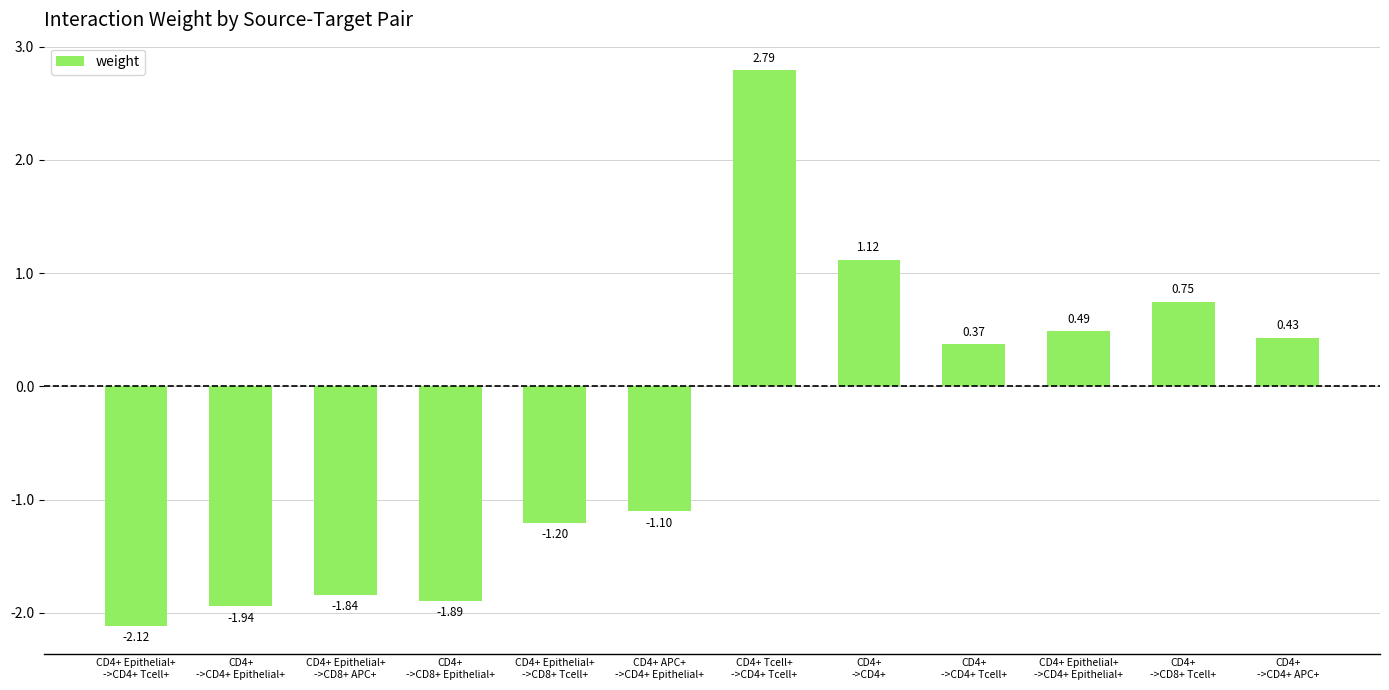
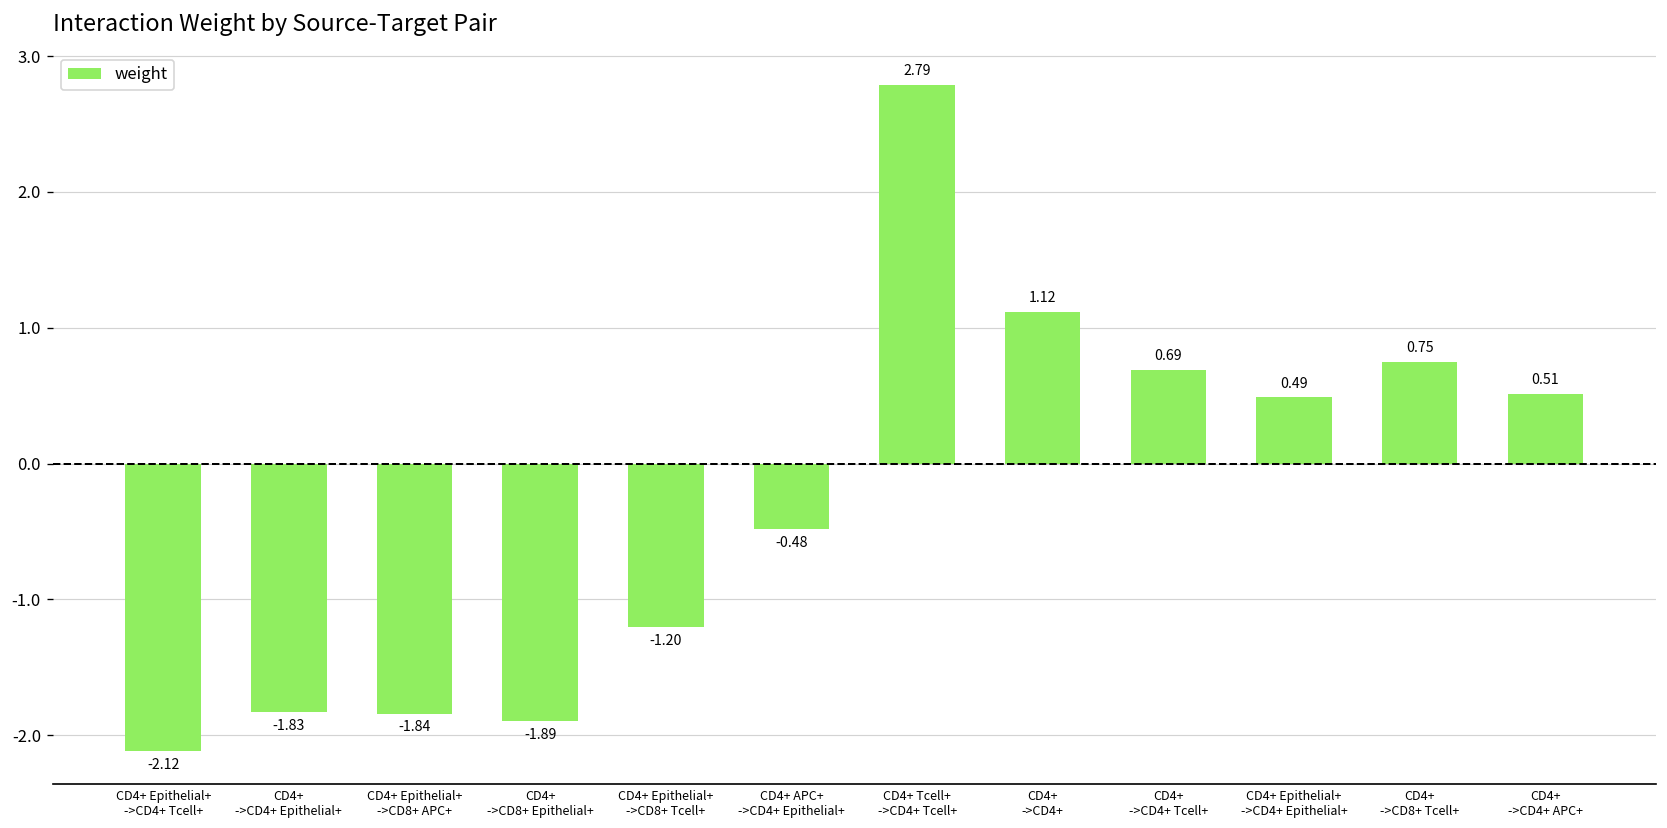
CD4+ ->CD4+ Epithelial+: -1.94 -> -1.83
CD4+ APC+ ->CD4+ Epithelial+: -1.10 -> -0.48
CD4+ ->CD4+ Tcell+: 0.37 -> 0.69
CD4+ ->CD4+ APC+: 0.43 -> 0.51
